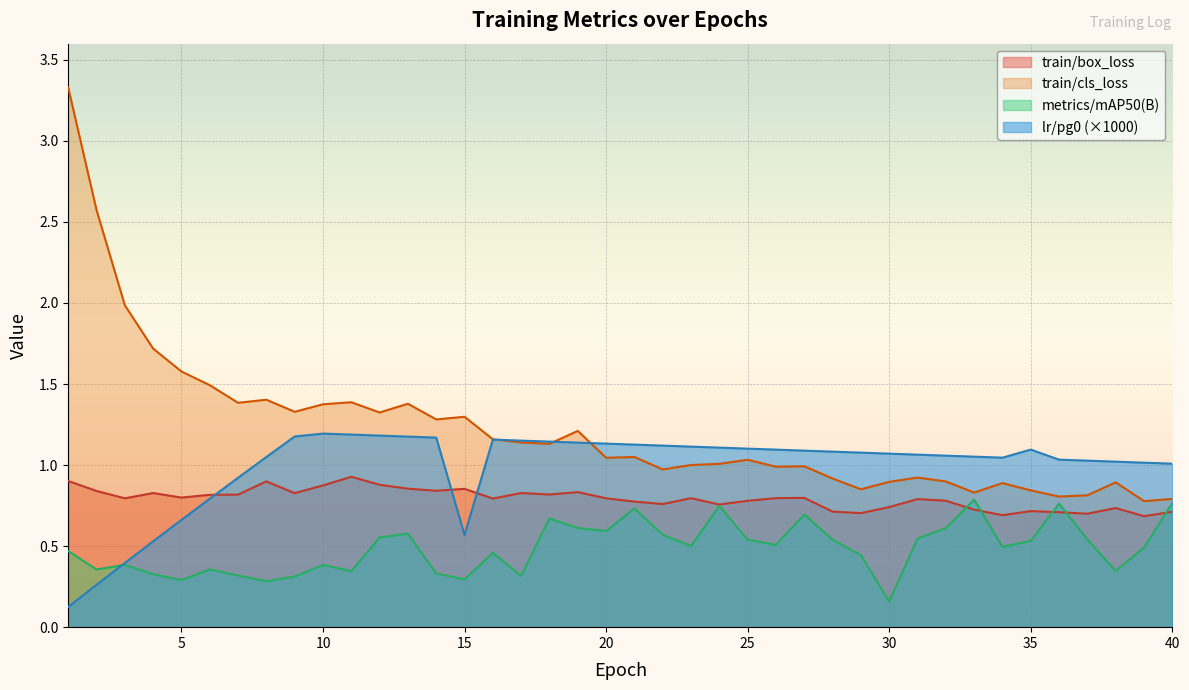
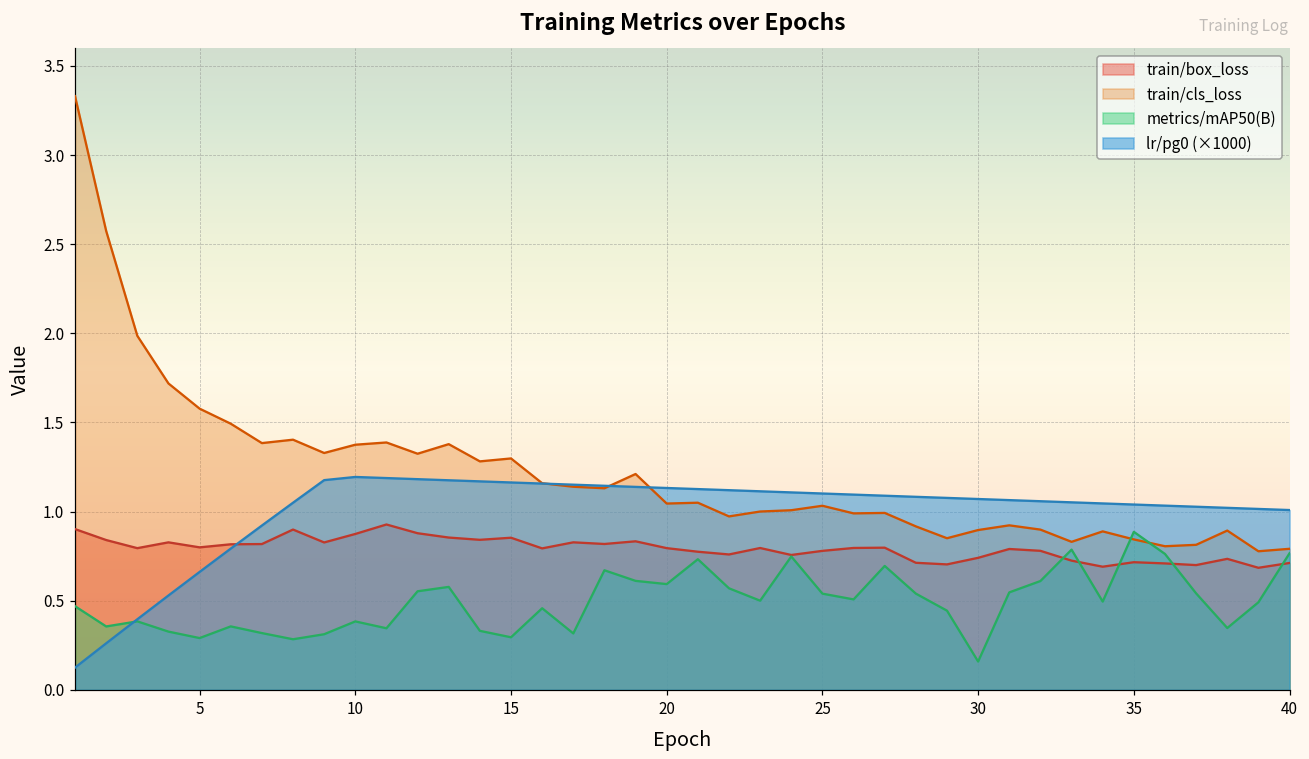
lr/pg0 (×1000), 15: 0.57 -> 1.16
metrics/mAP50(B), 35: 0.53 -> 0.89
lr/pg0 (×1000), 35: 1.10 -> 1.04
